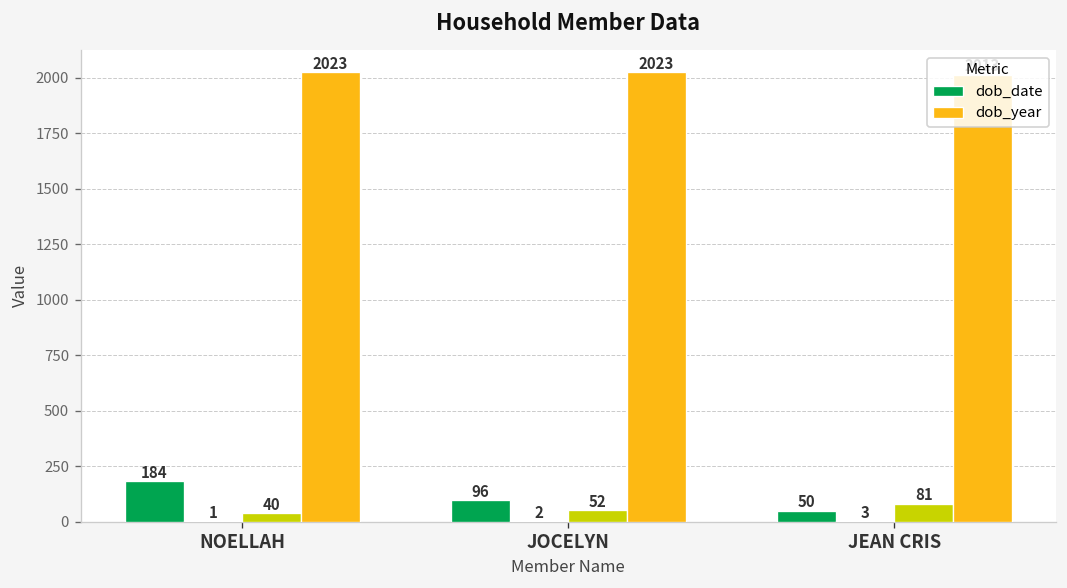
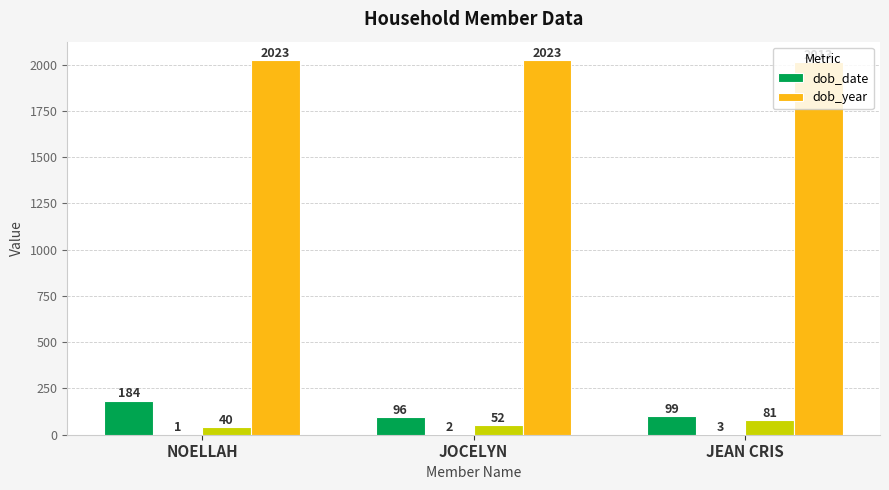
dob_date, JEAN CRIS: 50 -> 99
